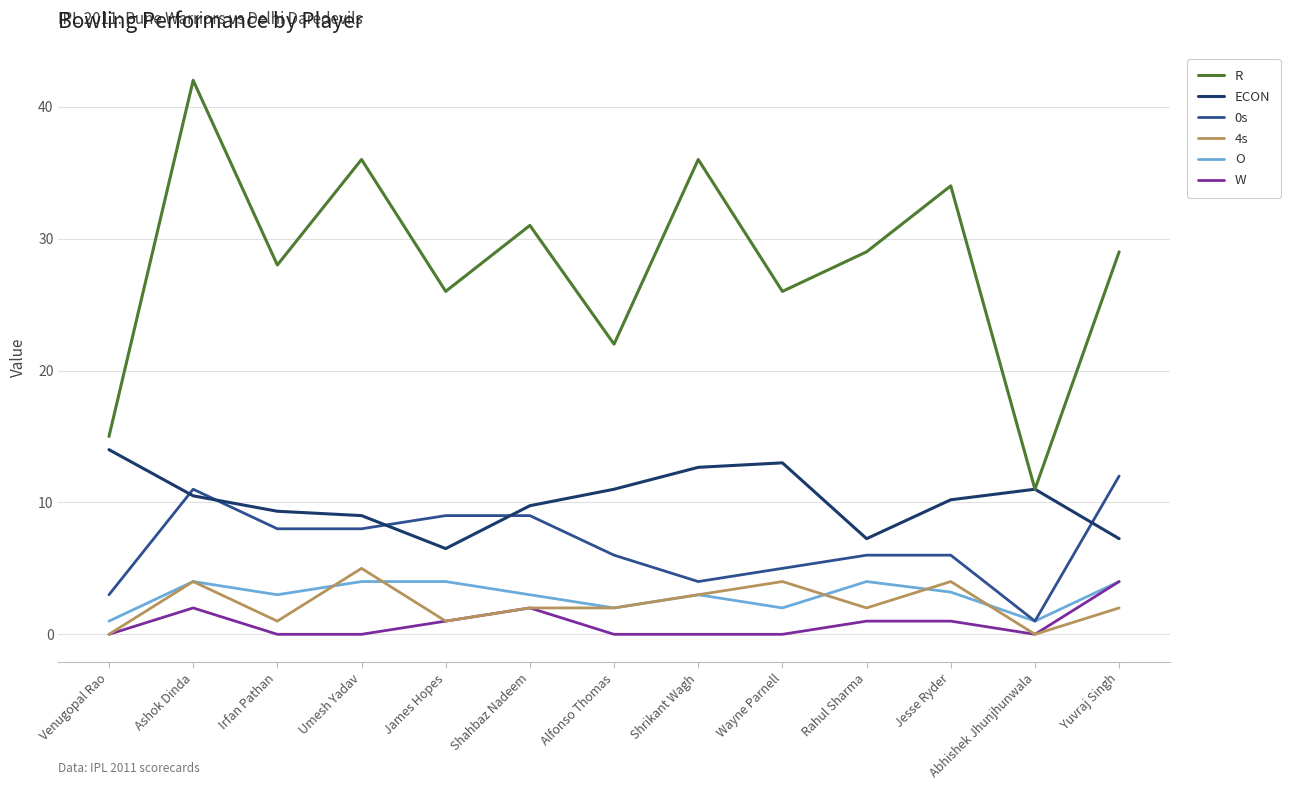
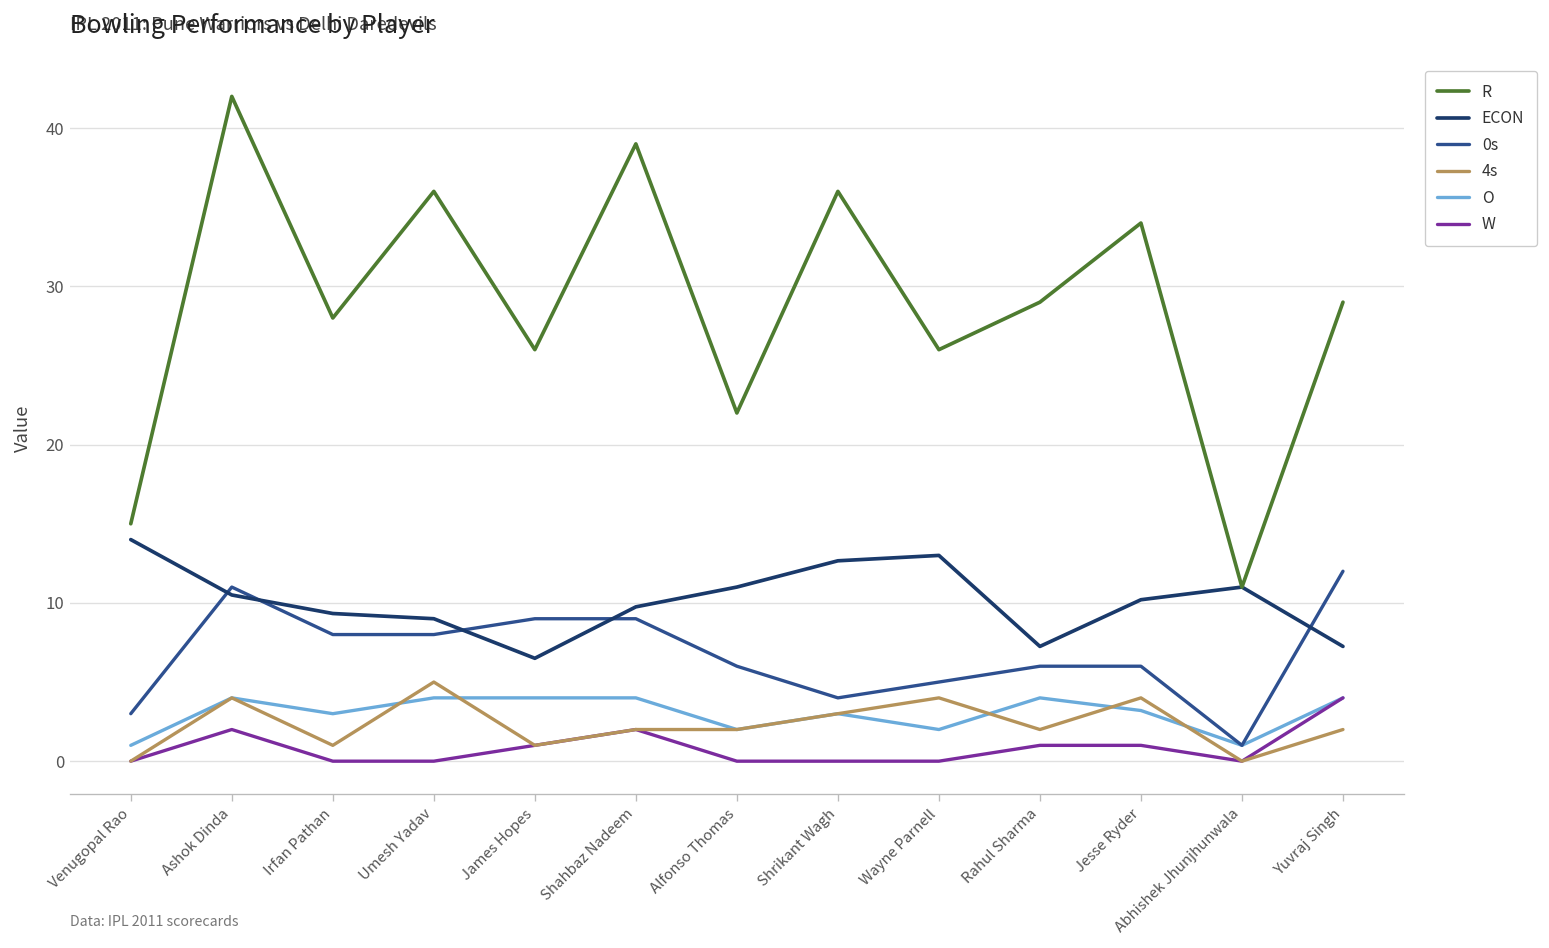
R, Shahbaz Nadeem: 31 -> 39
O, Shahbaz Nadeem: 3 -> 4
